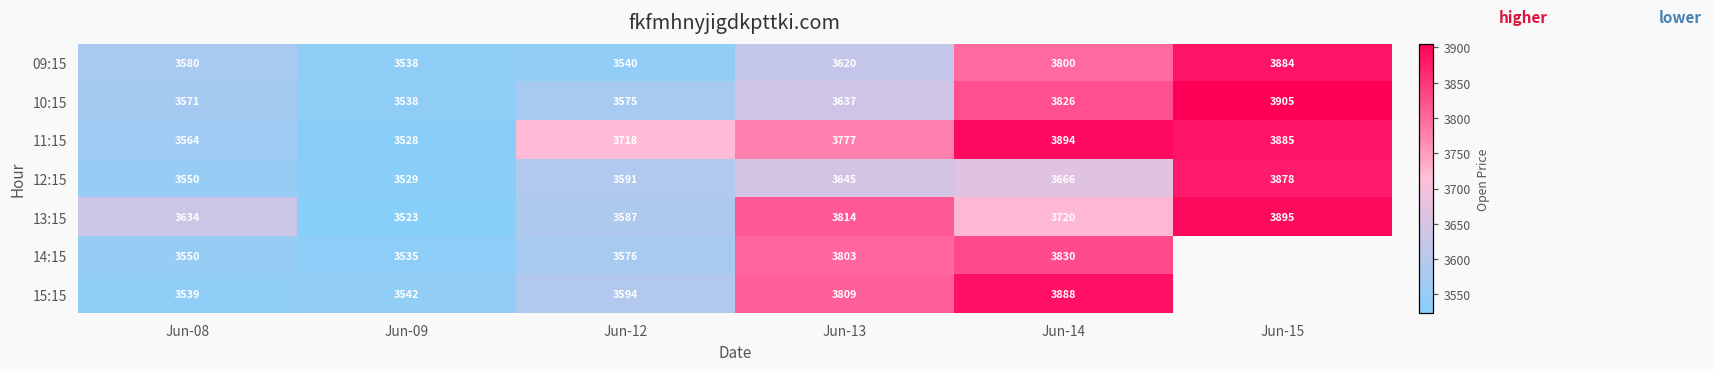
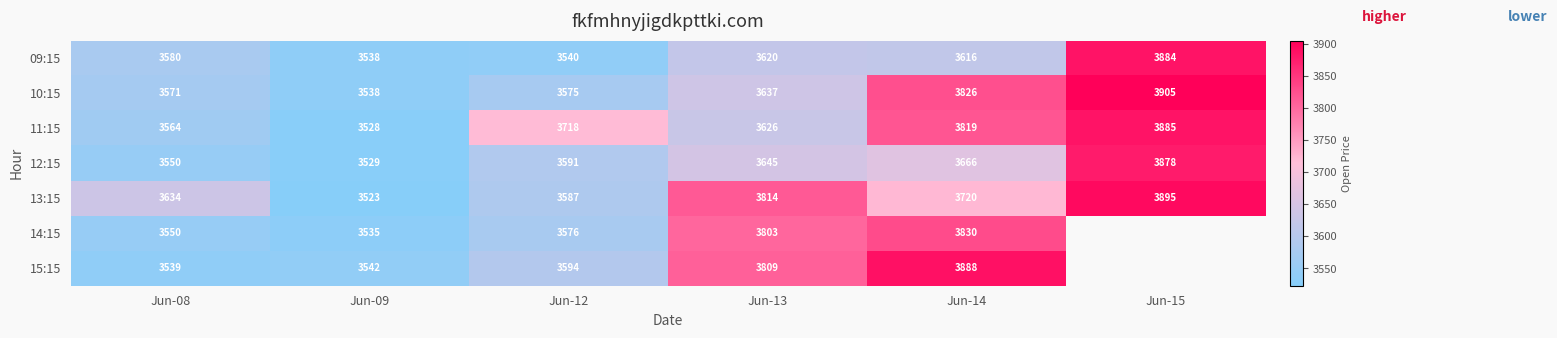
09:15, Jun-14: 3800 -> 3616
11:15, Jun-13: 3777 -> 3626
11:15, Jun-14: 3894 -> 3819
